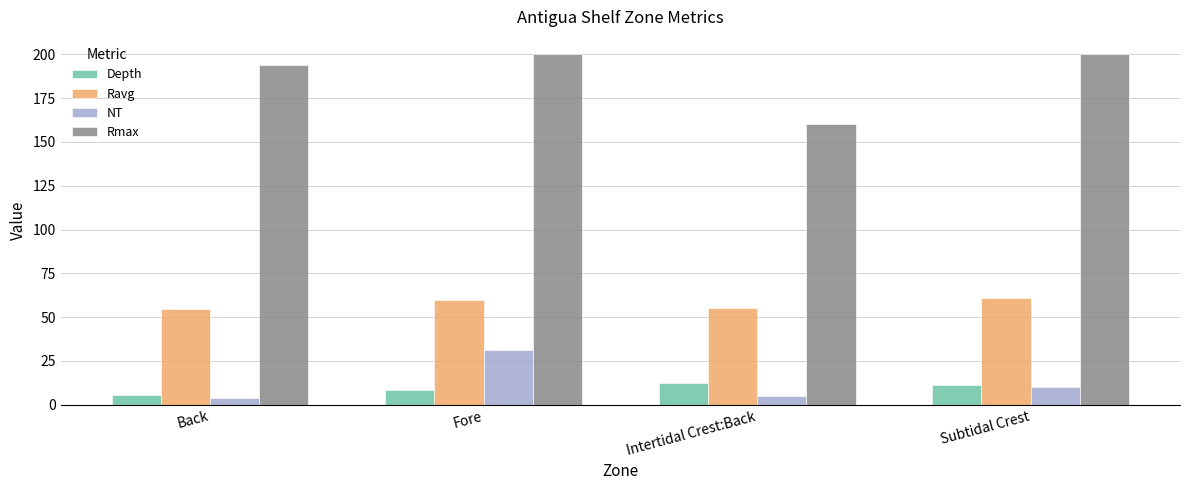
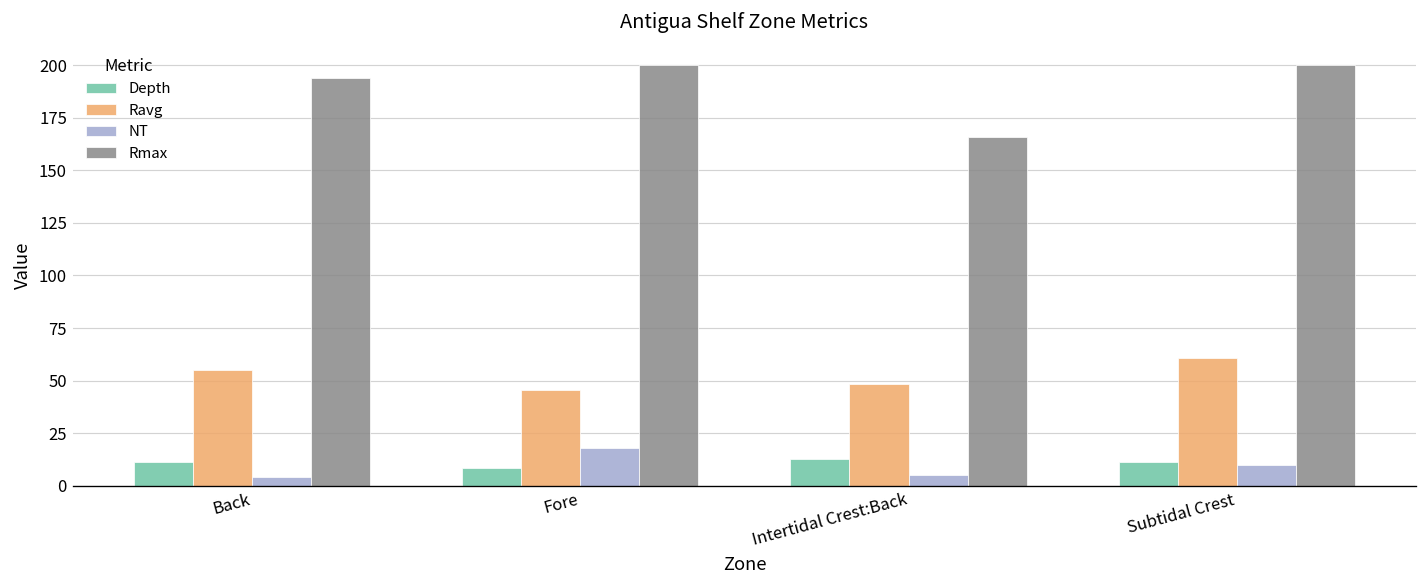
Depth, Back: 6 -> 12
Ravg, Fore: 60 -> 45
NT, Fore: 31 -> 18
Ravg, Intertidal Crest:Back: 55 -> 48
Rmax, Intertidal Crest:Back: 160 -> 166
